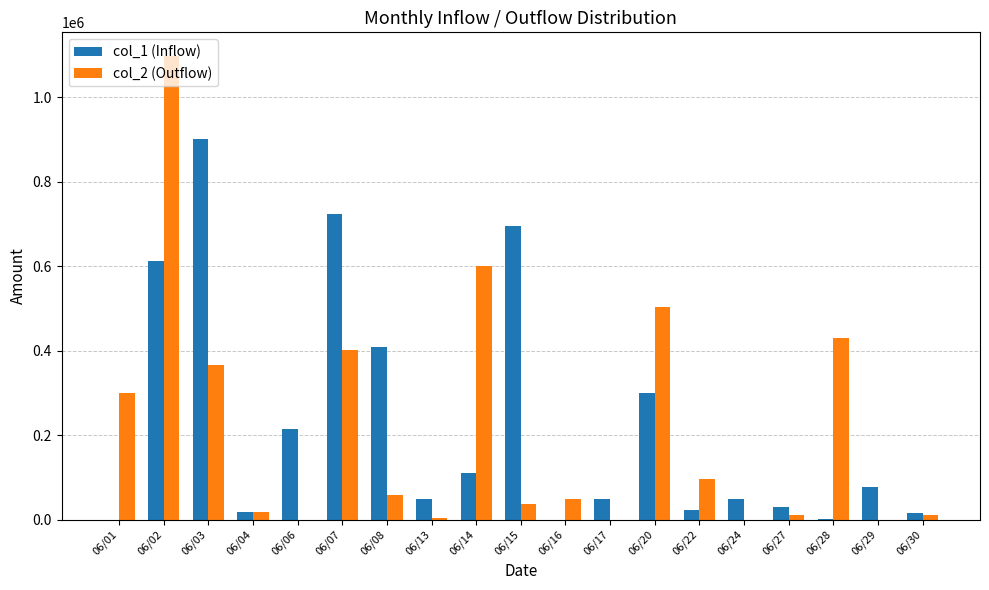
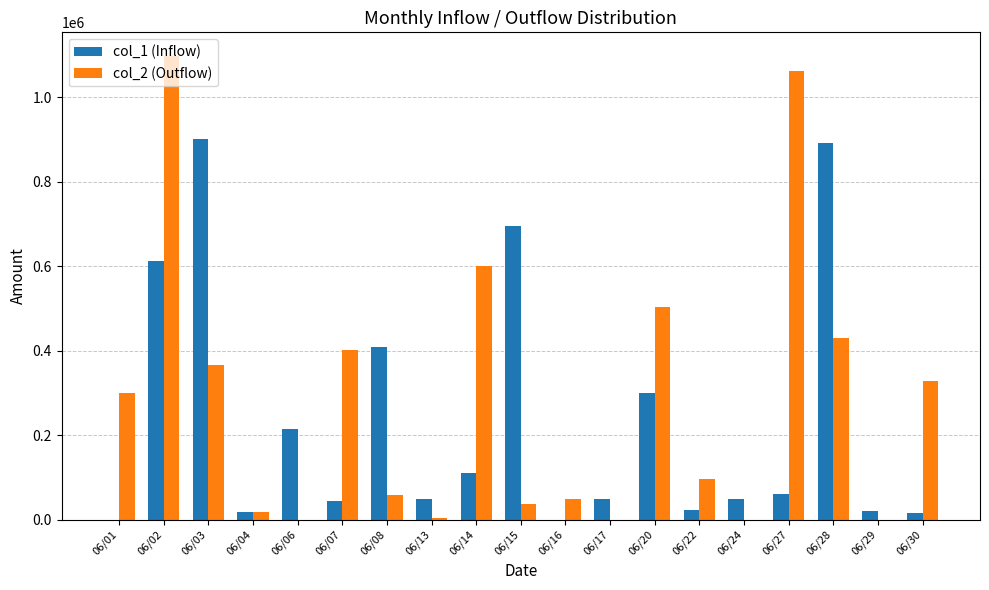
col_1 (Inflow), 06/07: 720000 -> 40000
col_1 (Inflow), 06/27: 30000 -> 60000
col_2 (Outflow), 06/27: 10000 -> 1060000
col_1 (Inflow), 06/28: 0 -> 890000
col_1 (Inflow), 06/29: 80000 -> 20000
col_2 (Outflow), 06/30: 10000 -> 330000
